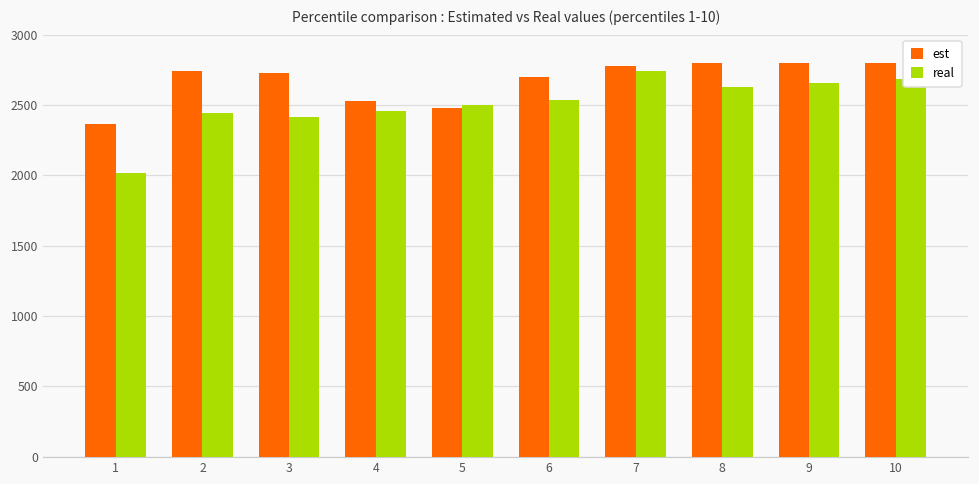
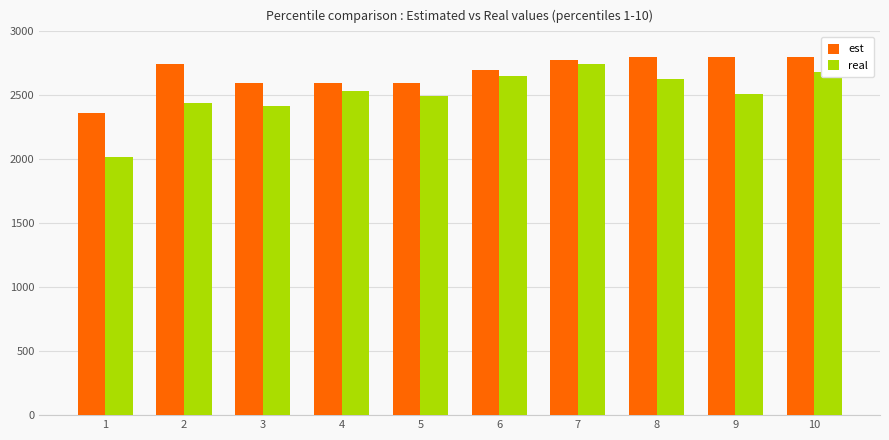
est, 3: 2730 -> 2600
est, 4: 2530 -> 2600
real, 4: 2460 -> 2530
est, 5: 2480 -> 2600
real, 6: 2540 -> 2650
real, 9: 2660 -> 2510
